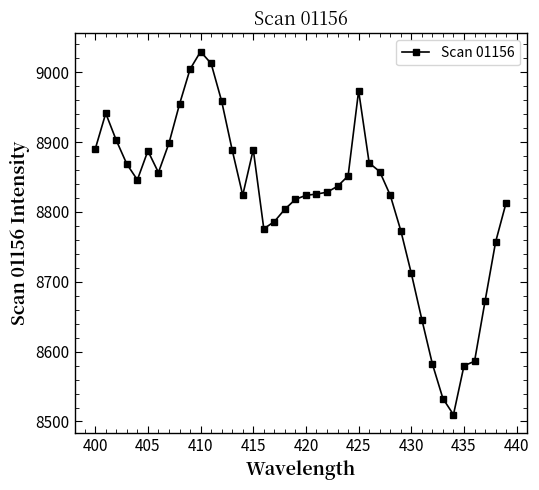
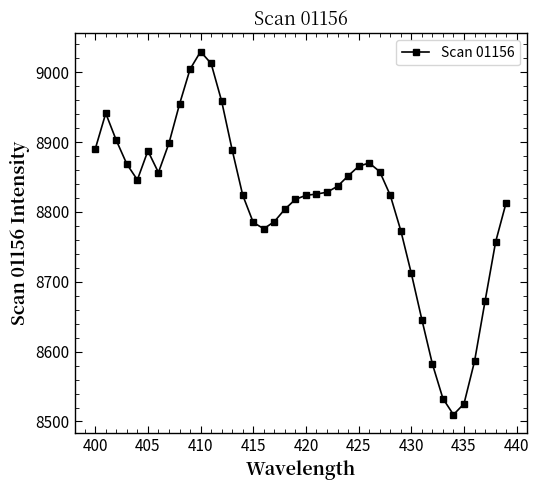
415: 8890 -> 8780
425: 8970 -> 8870
435: 8580 -> 8530
